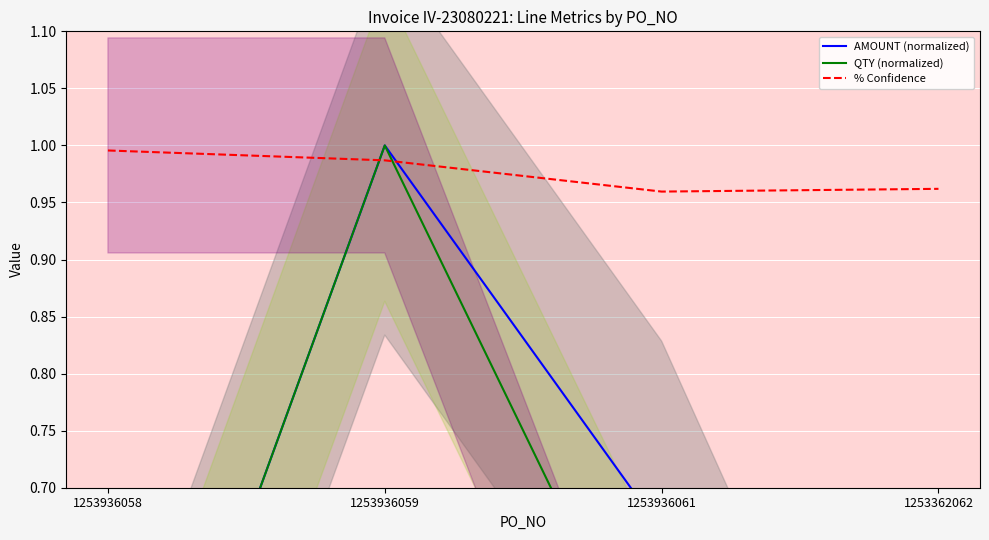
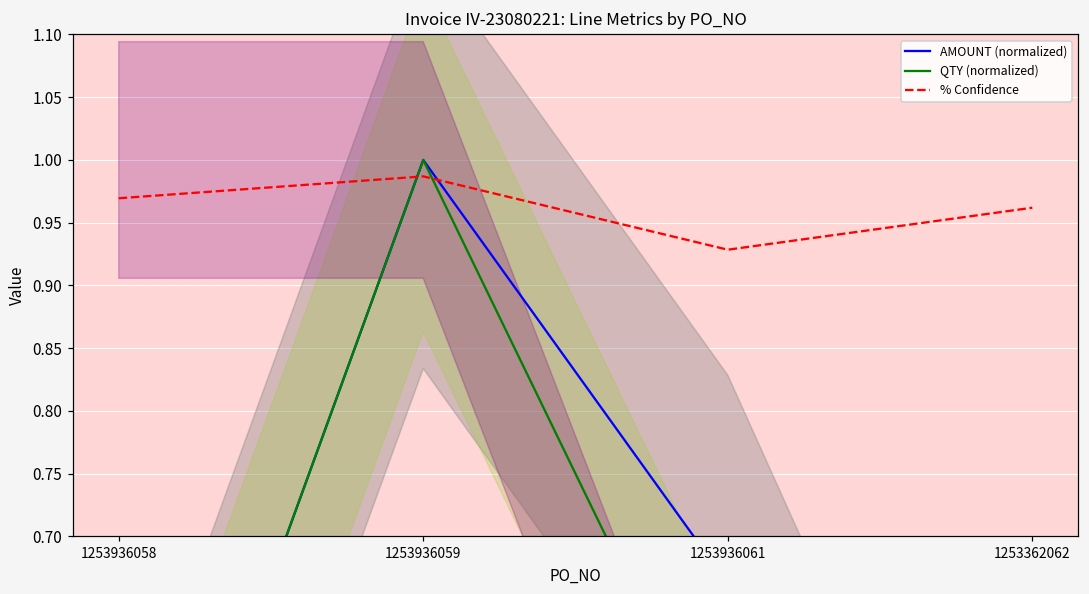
% Confidence, 1253936058: 0.996 -> 0.969
% Confidence, 1253936061: 0.960 -> 0.929
